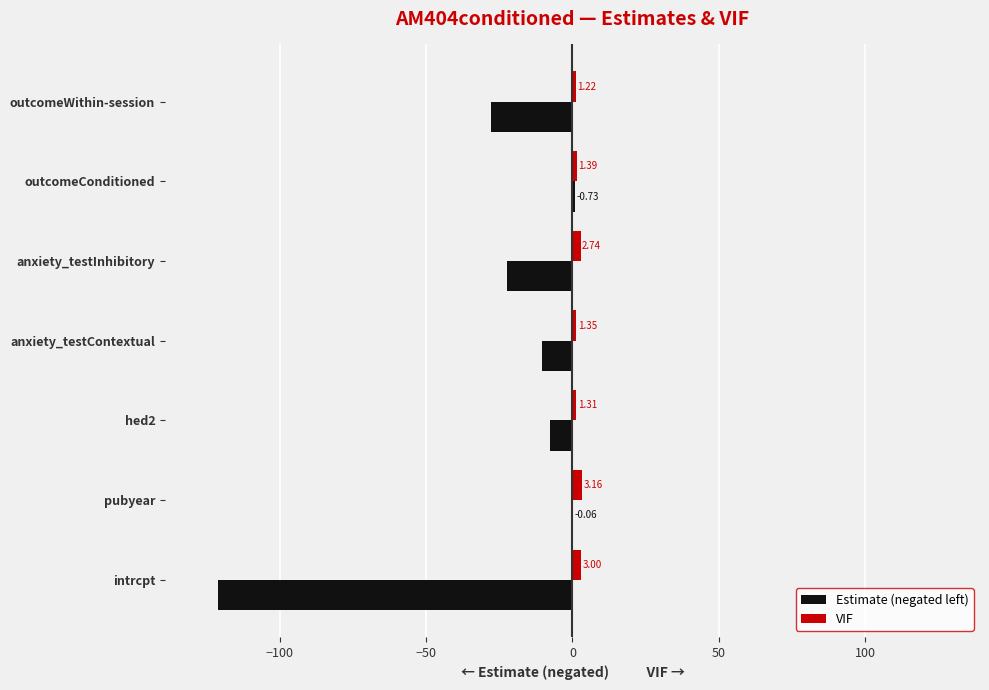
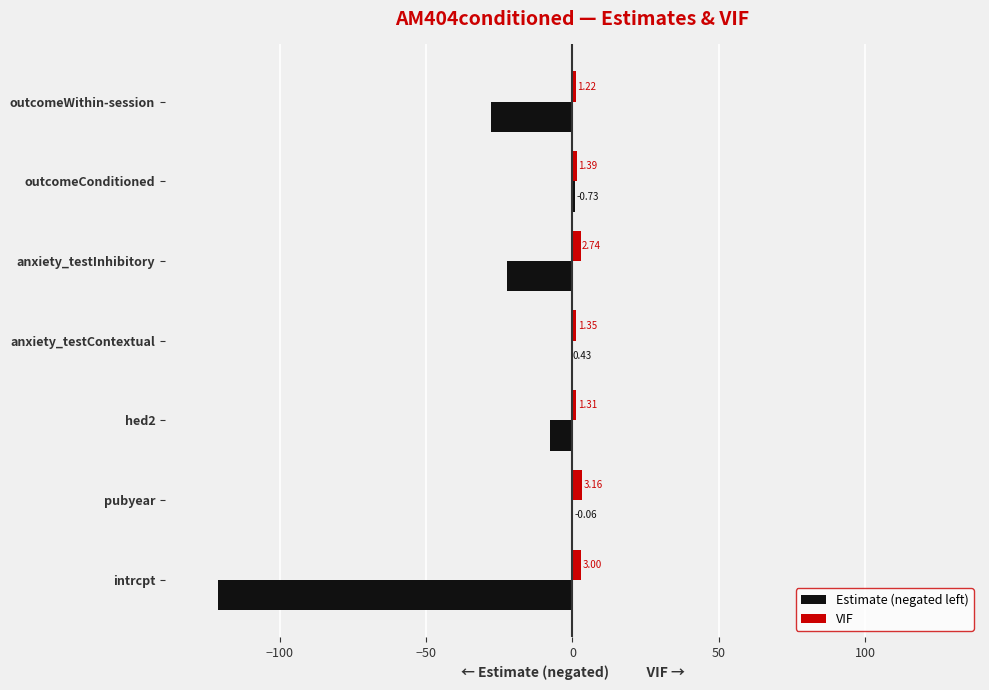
Estimate (negated left), anxiety_testContextual: -10 -> 0
